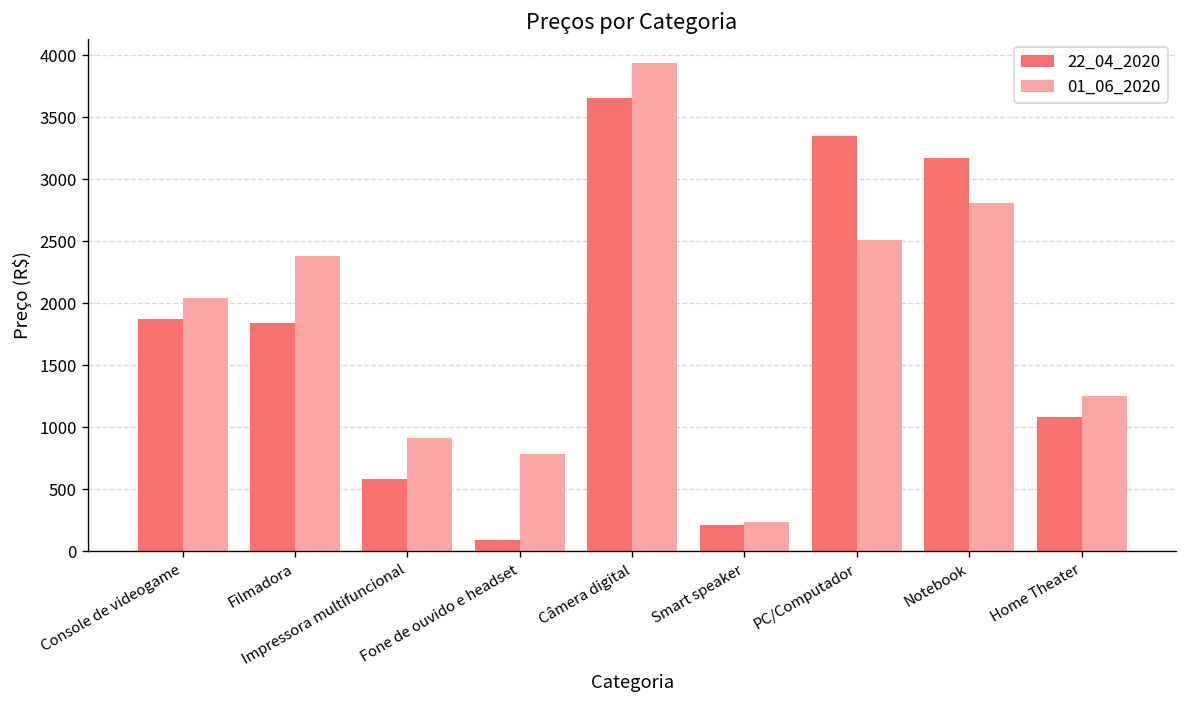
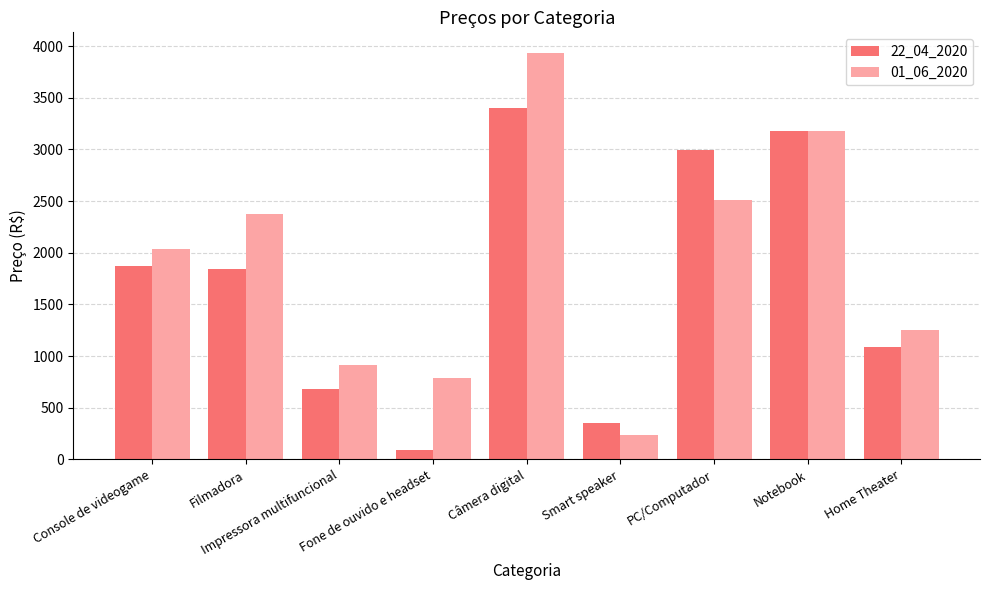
22_04_2020, Impressora multifuncional: 590 -> 680
22_04_2020, Câmera digital: 3660 -> 3400
22_04_2020, Smart speaker: 210 -> 350
22_04_2020, PC/Computador: 3350 -> 3000
01_06_2020, Notebook: 2810 -> 3180
